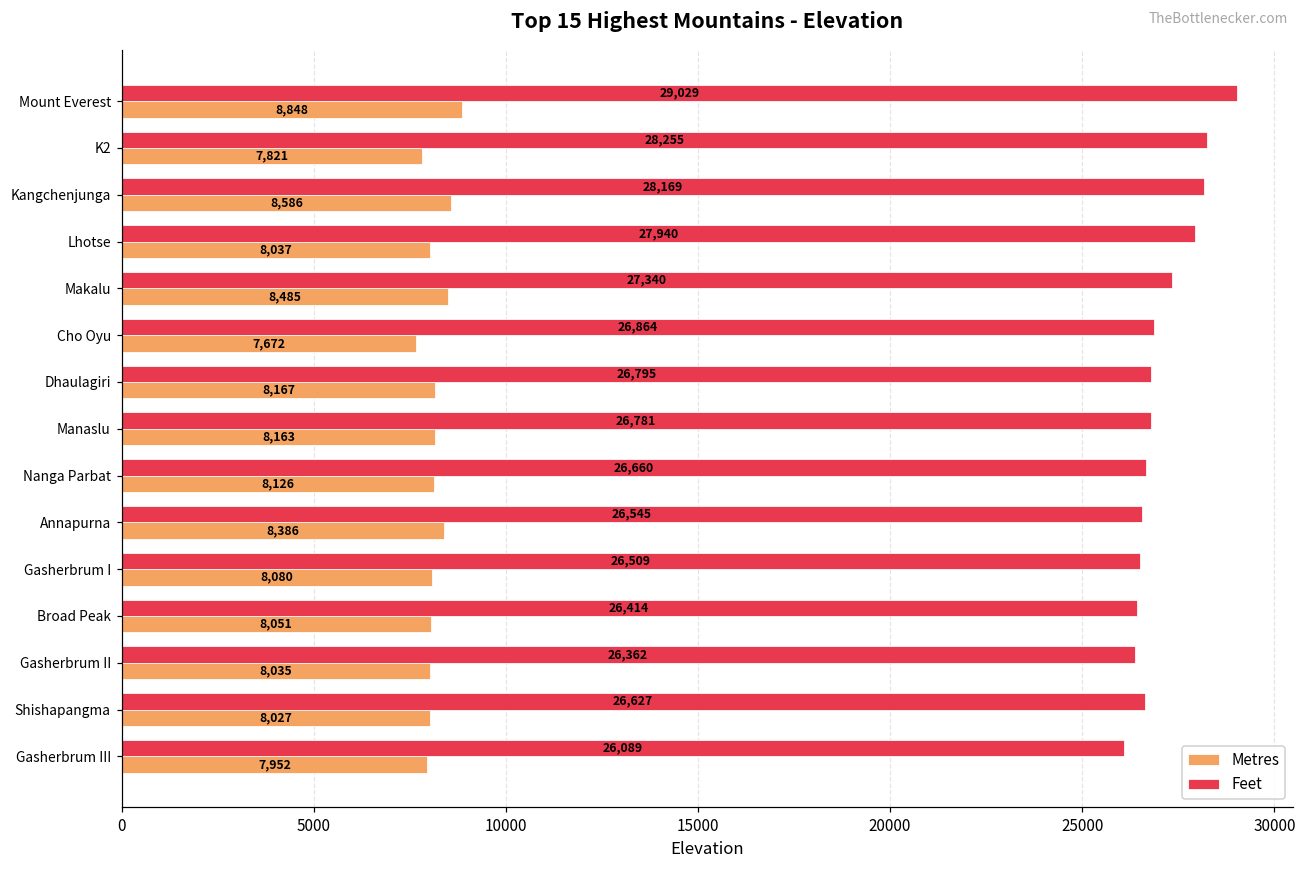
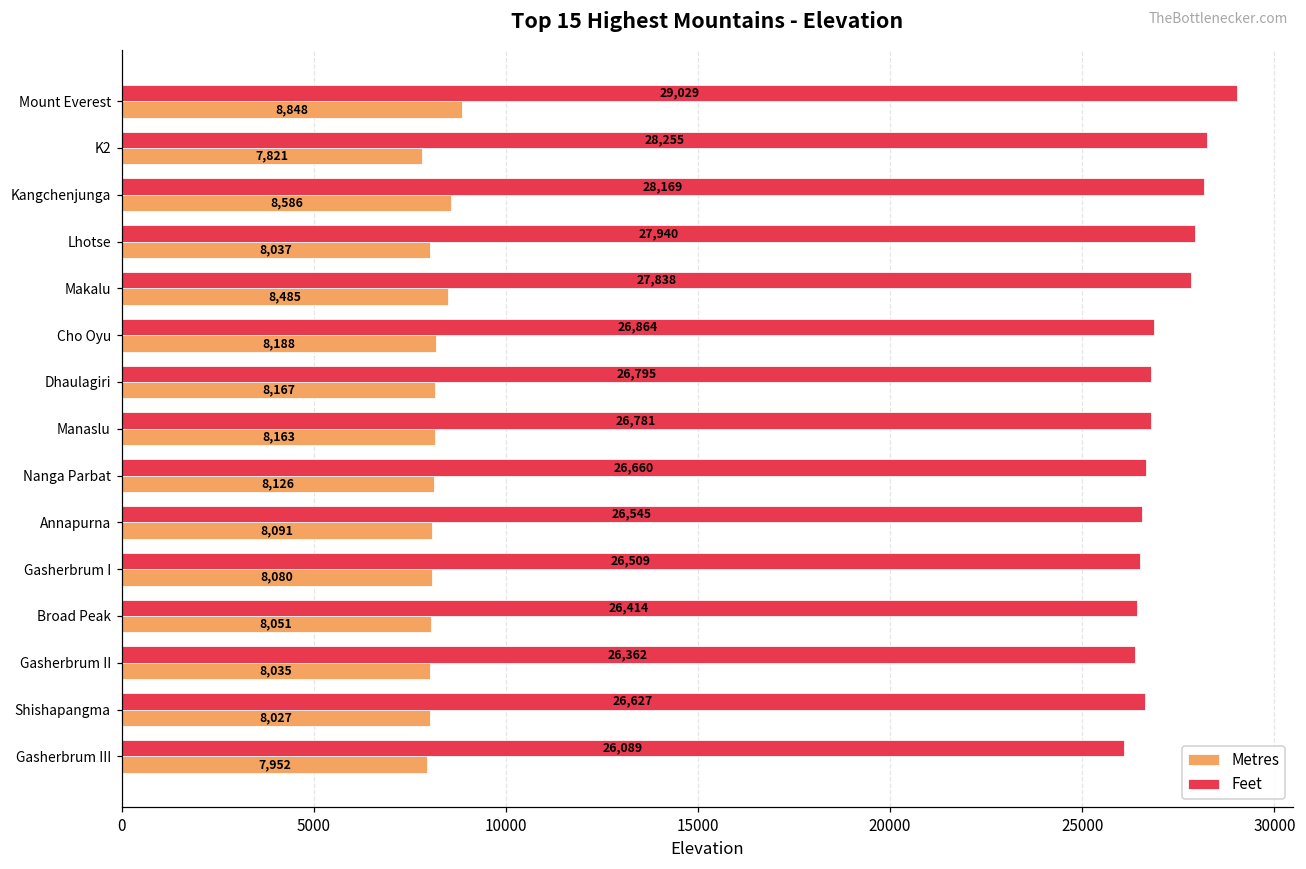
Feet, Makalu: 27,340 -> 27,838
Metres, Cho Oyu: 7,672 -> 8,188
Metres, Annapurna: 8,386 -> 8,091
